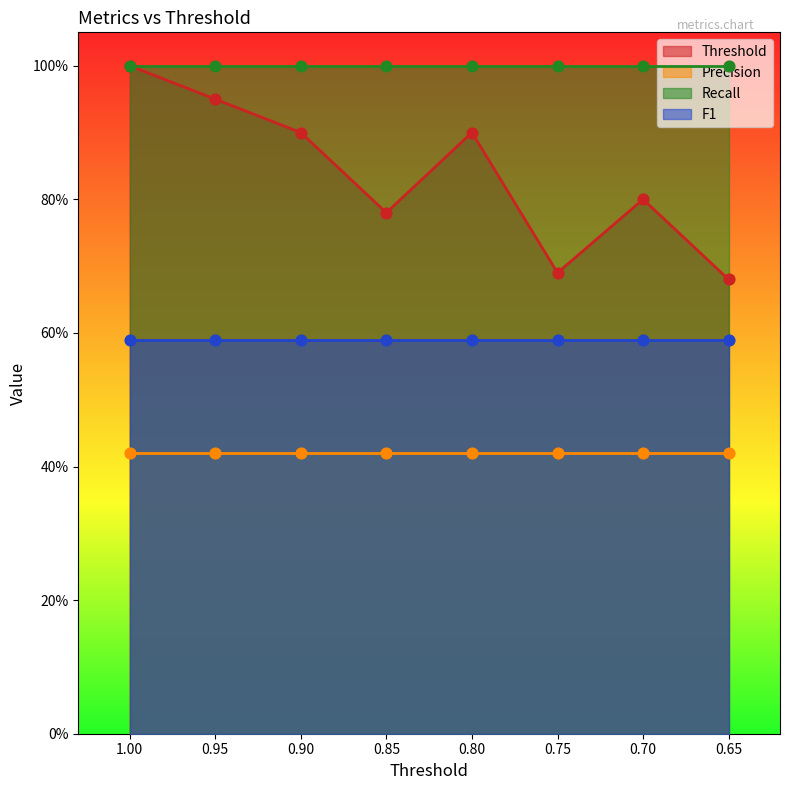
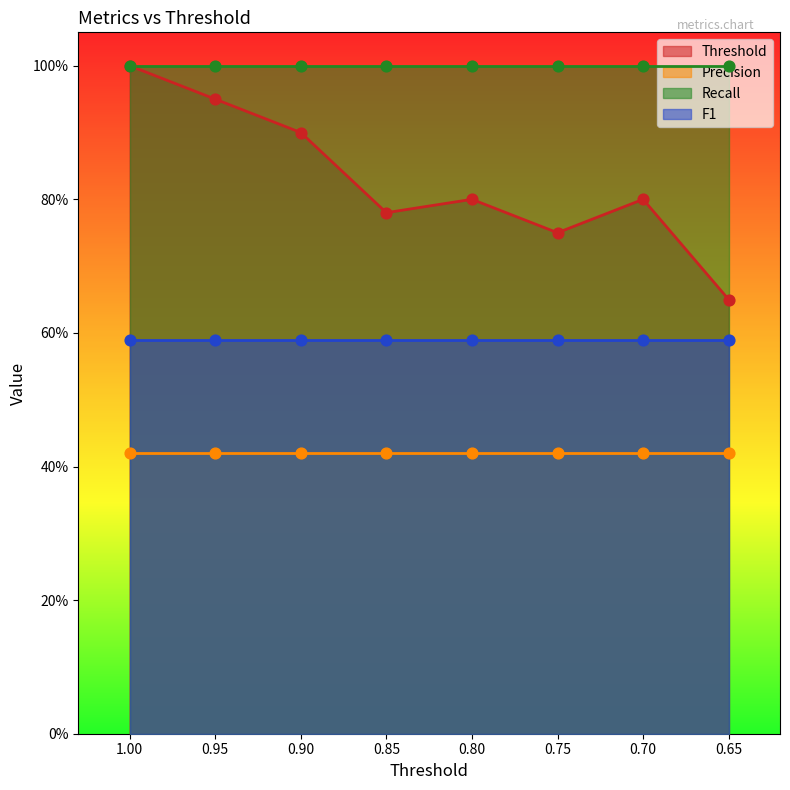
Threshold, 0.80: 90% -> 80%
Threshold, 0.75: 69% -> 75%
Threshold, 0.65: 68% -> 65%
